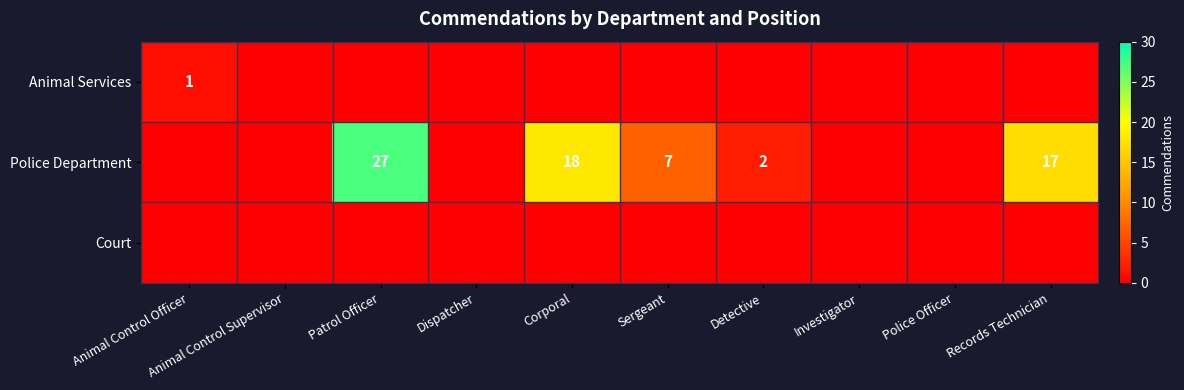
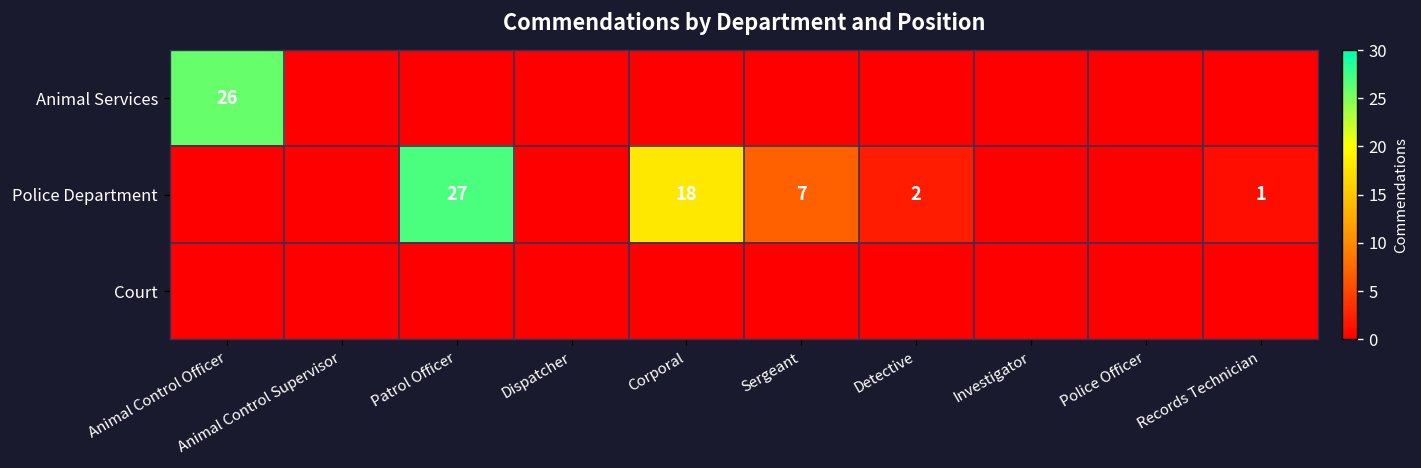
Animal Services, Animal Control Officer: 1 -> 26
Police Department, Records Technician: 17 -> 1
